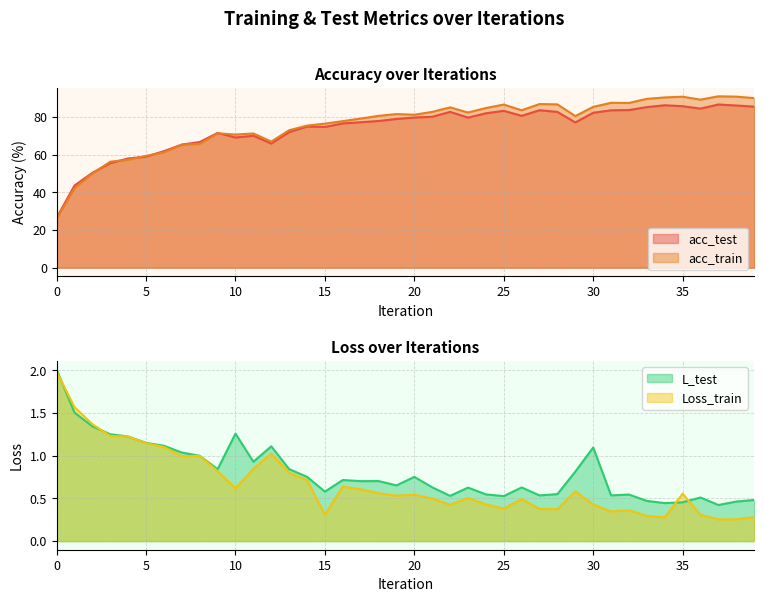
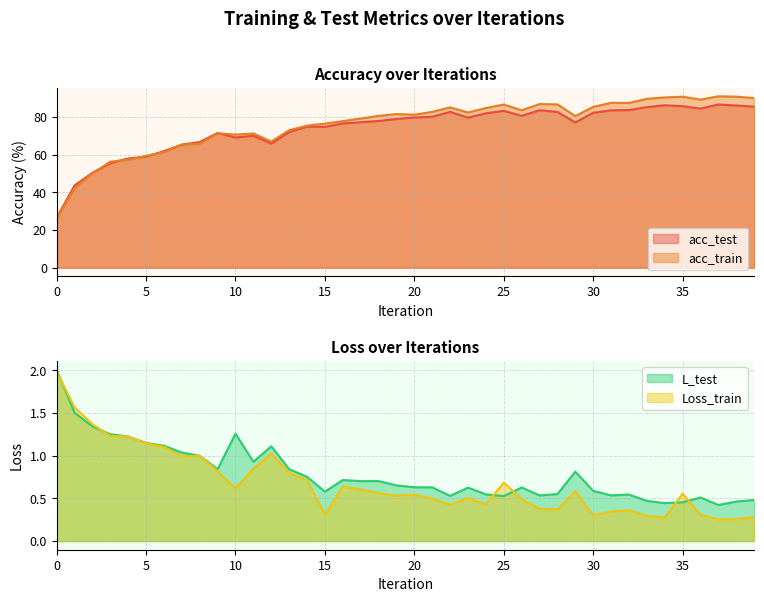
Loss over Iterations, L_test, 20: 0.8 -> 0.6
Loss over Iterations, Loss_train, 25: 0.4 -> 0.7
Loss over Iterations, L_test, 30: 1.1 -> 0.6
Loss over Iterations, Loss_train, 30: 0.4 -> 0.3
